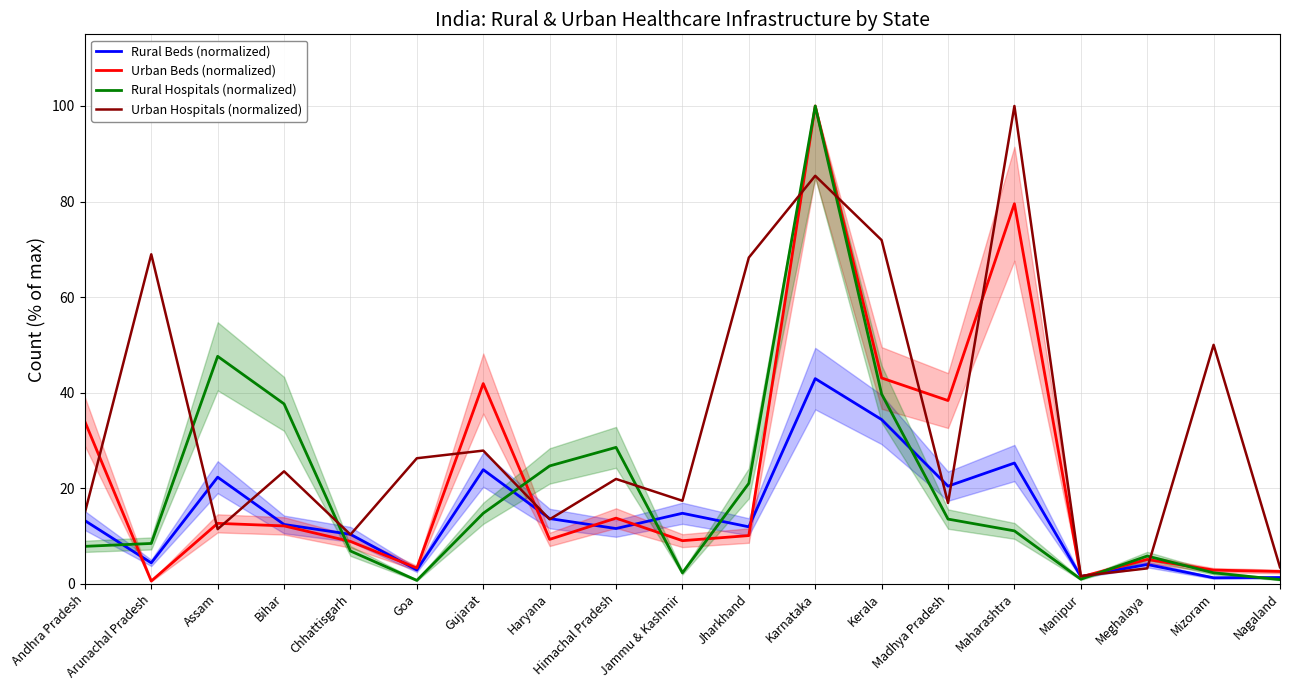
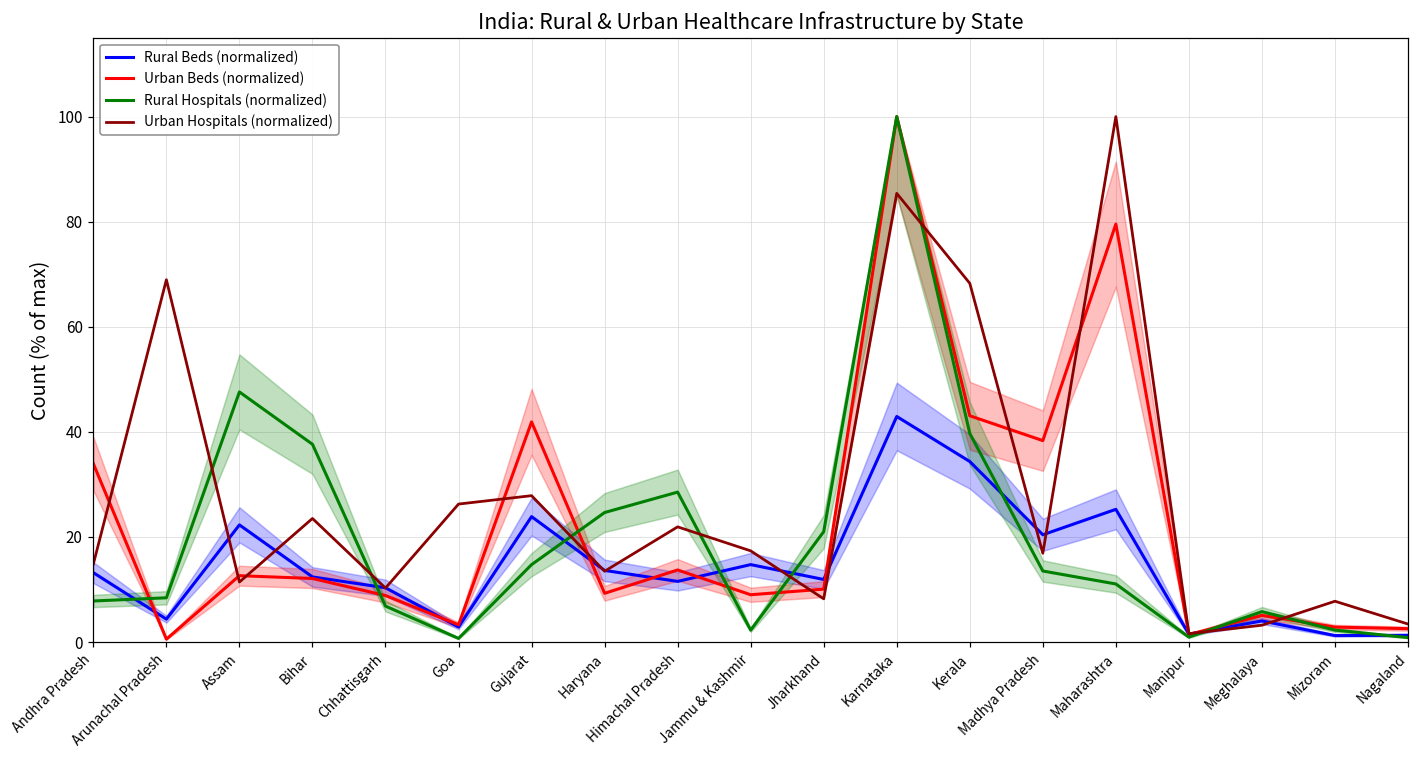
Urban Hospitals (normalized), Jharkhand: 68 -> 8
Urban Hospitals (normalized), Kerala: 72 -> 68
Urban Hospitals (normalized), Mizoram: 50 -> 8
